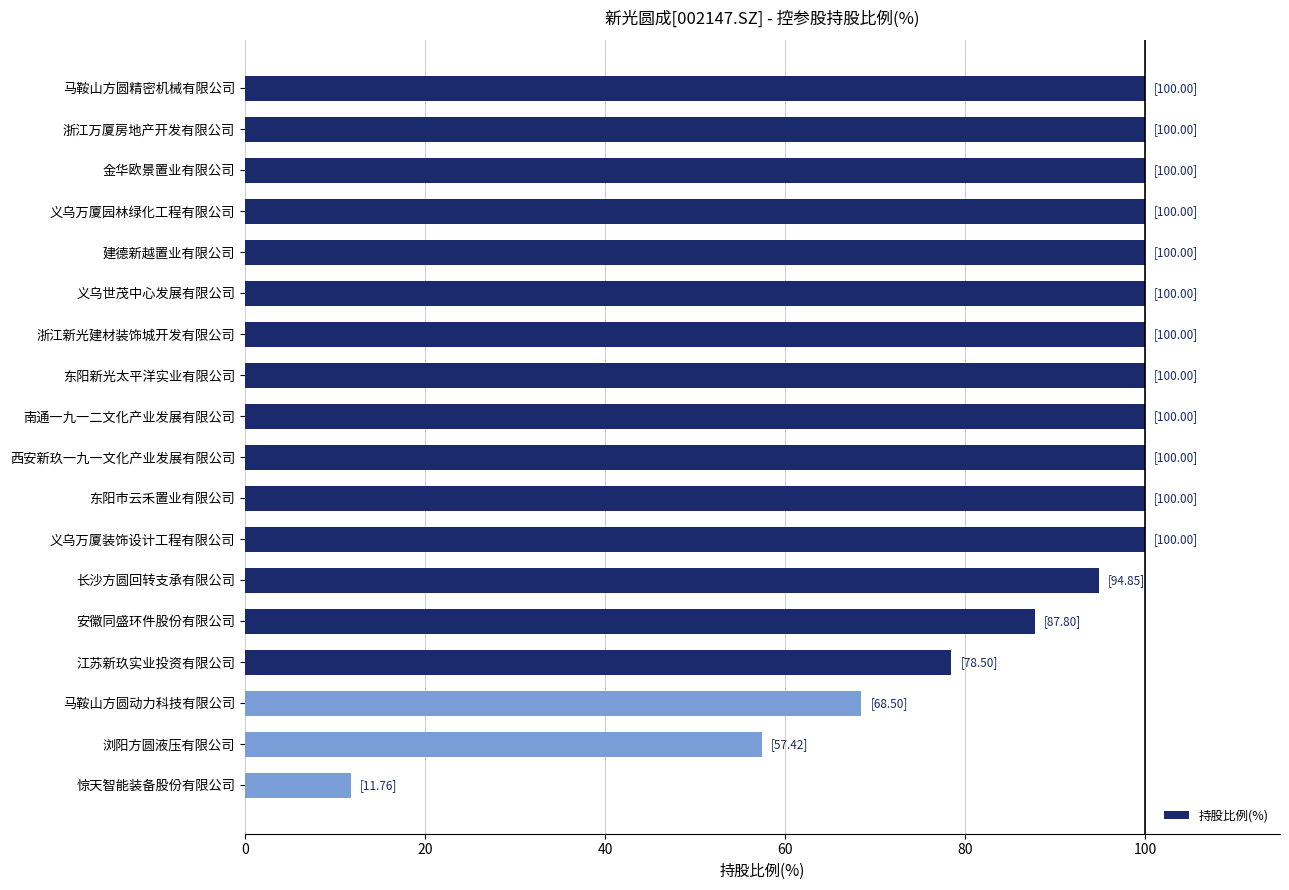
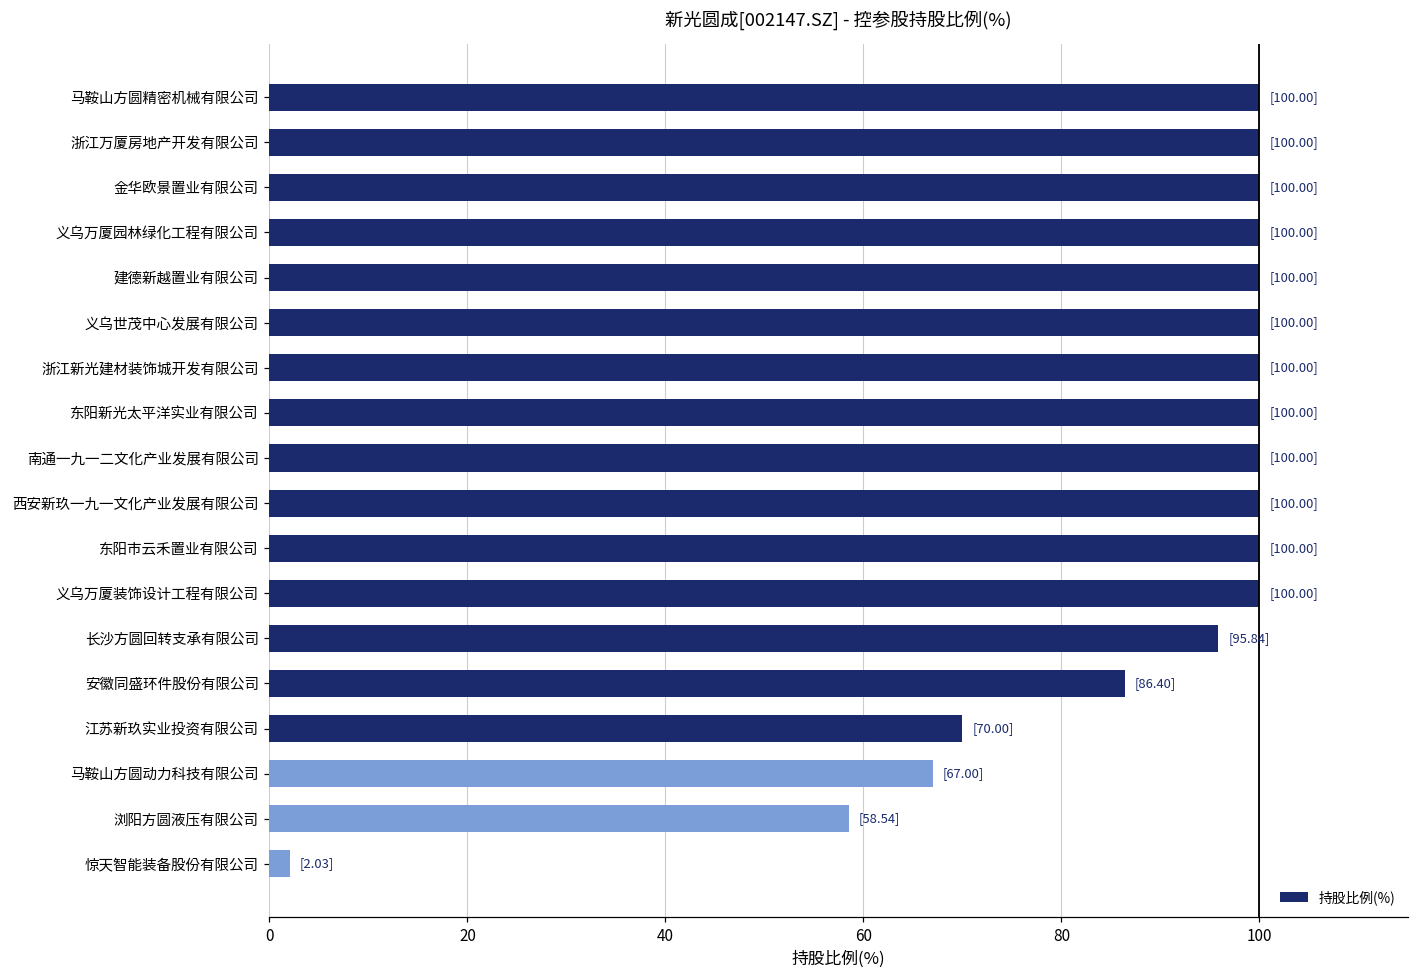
长沙方圆回转支承有限公司: 94.85] -> 95.84]
安徽同盛环件股份有限公司: 87.80] -> 86.40]
江苏新玖实业投资有限公司: 78.50] -> 70.00]
马鞍山方圆动力科技有限公司: 68.50] -> 67.00]
浏阳方圆液压有限公司: 57.42] -> 58.54]
惊天智能装备股份有限公司: 11.76] -> 2.03]
